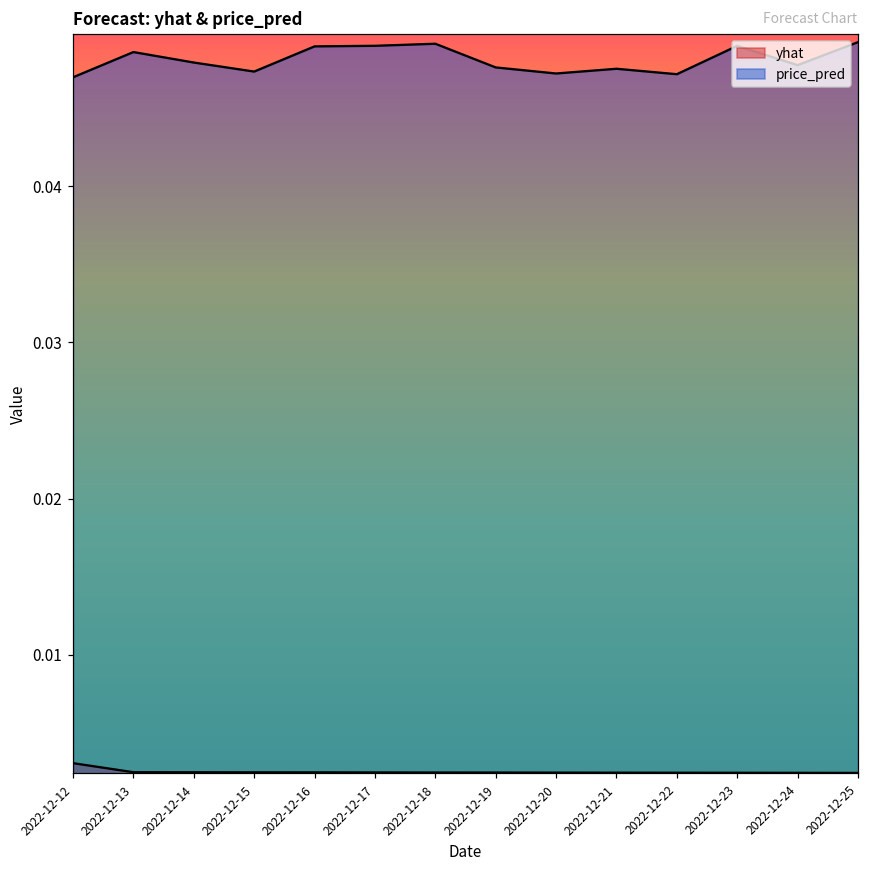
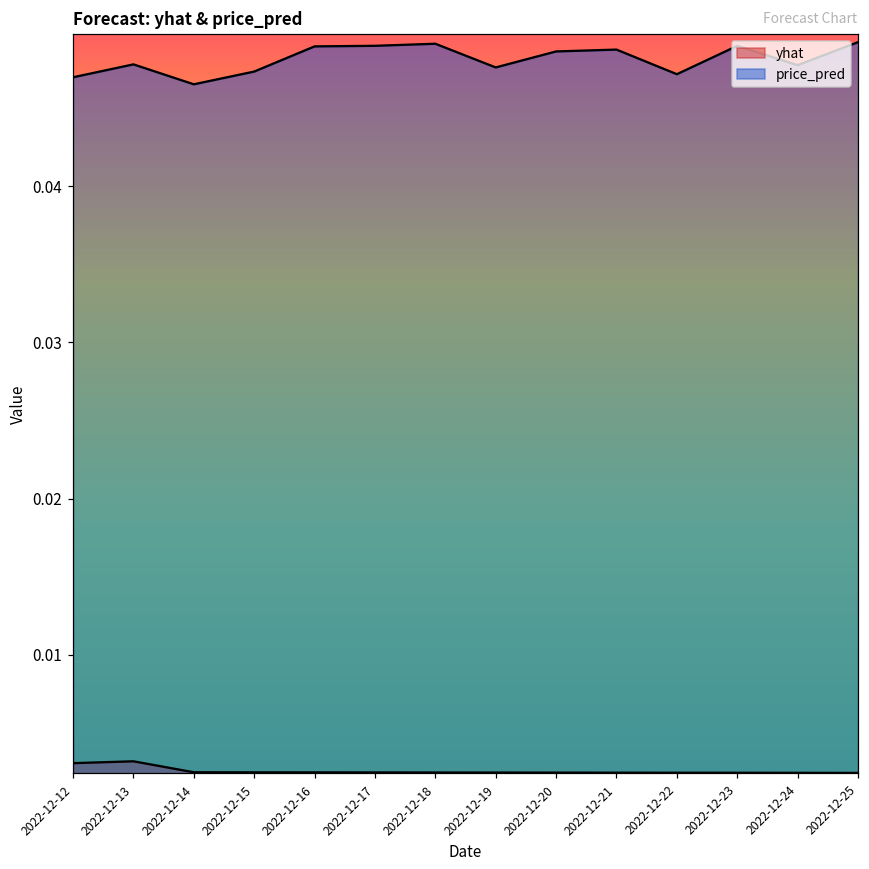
yhat, 2022-12-13: 0.0025 -> 0.0032
price_pred, 2022-12-13: 0.0486 -> 0.0478
price_pred, 2022-12-14: 0.0479 -> 0.0465
price_pred, 2022-12-20: 0.0472 -> 0.0486
price_pred, 2022-12-21: 0.0475 -> 0.0488
